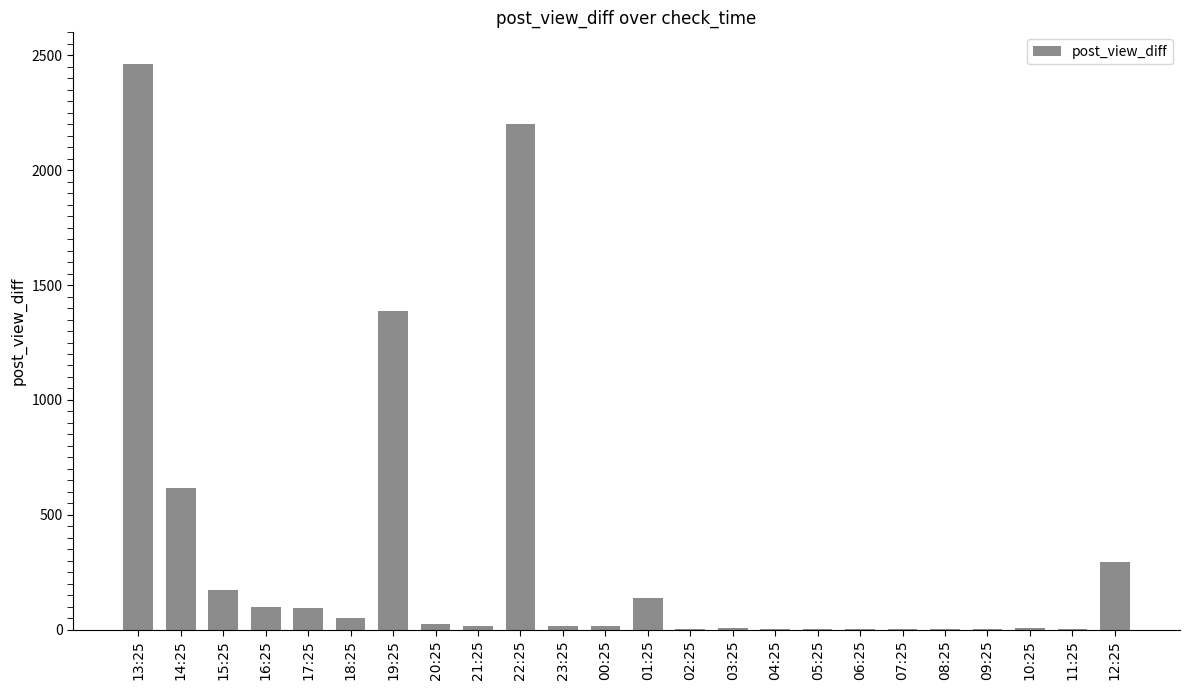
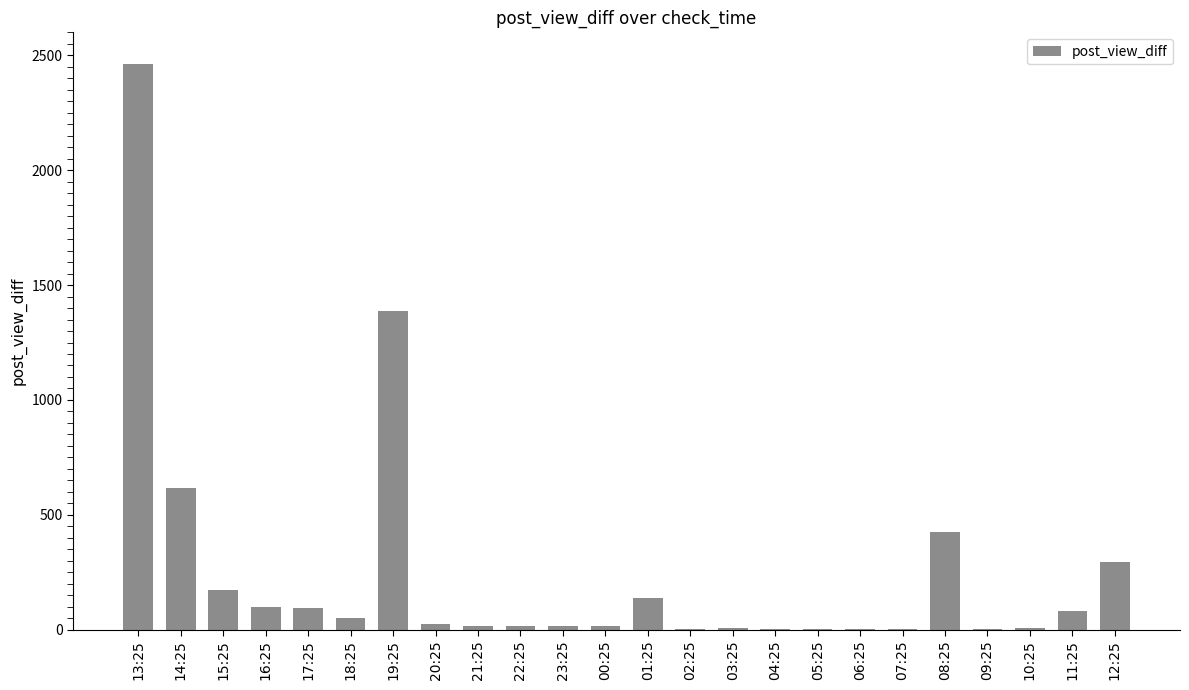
22:25: 2200 -> 20
08:25: 10 -> 420
11:25: 0 -> 80
